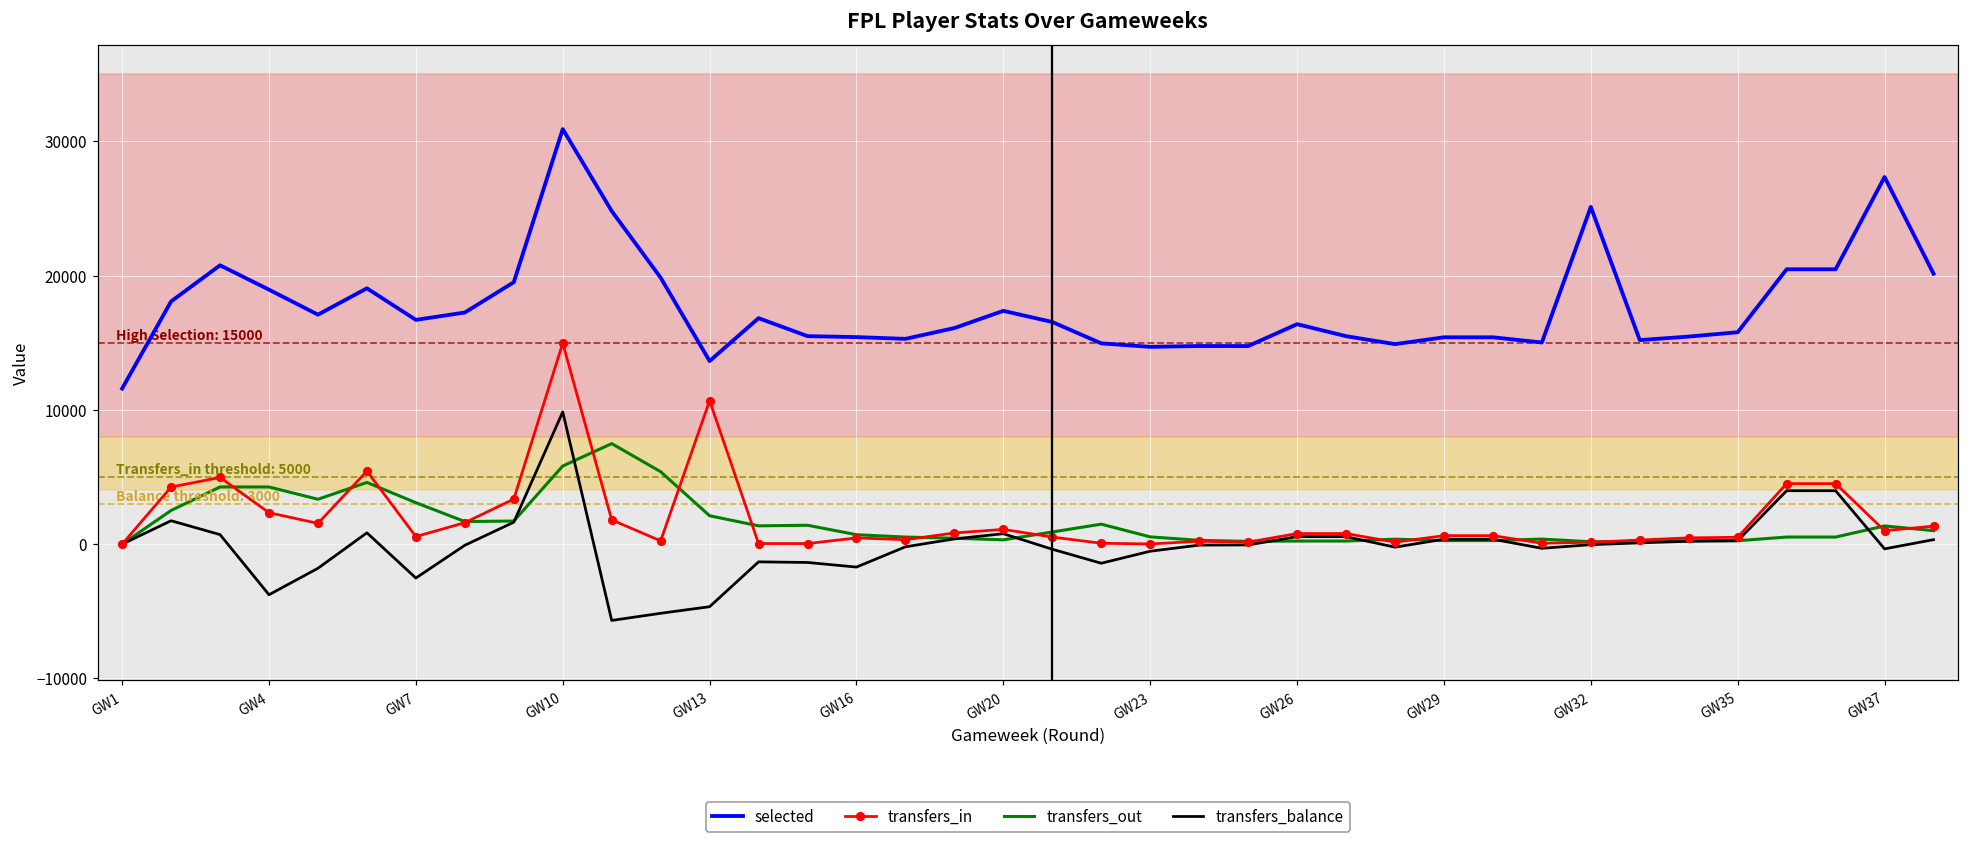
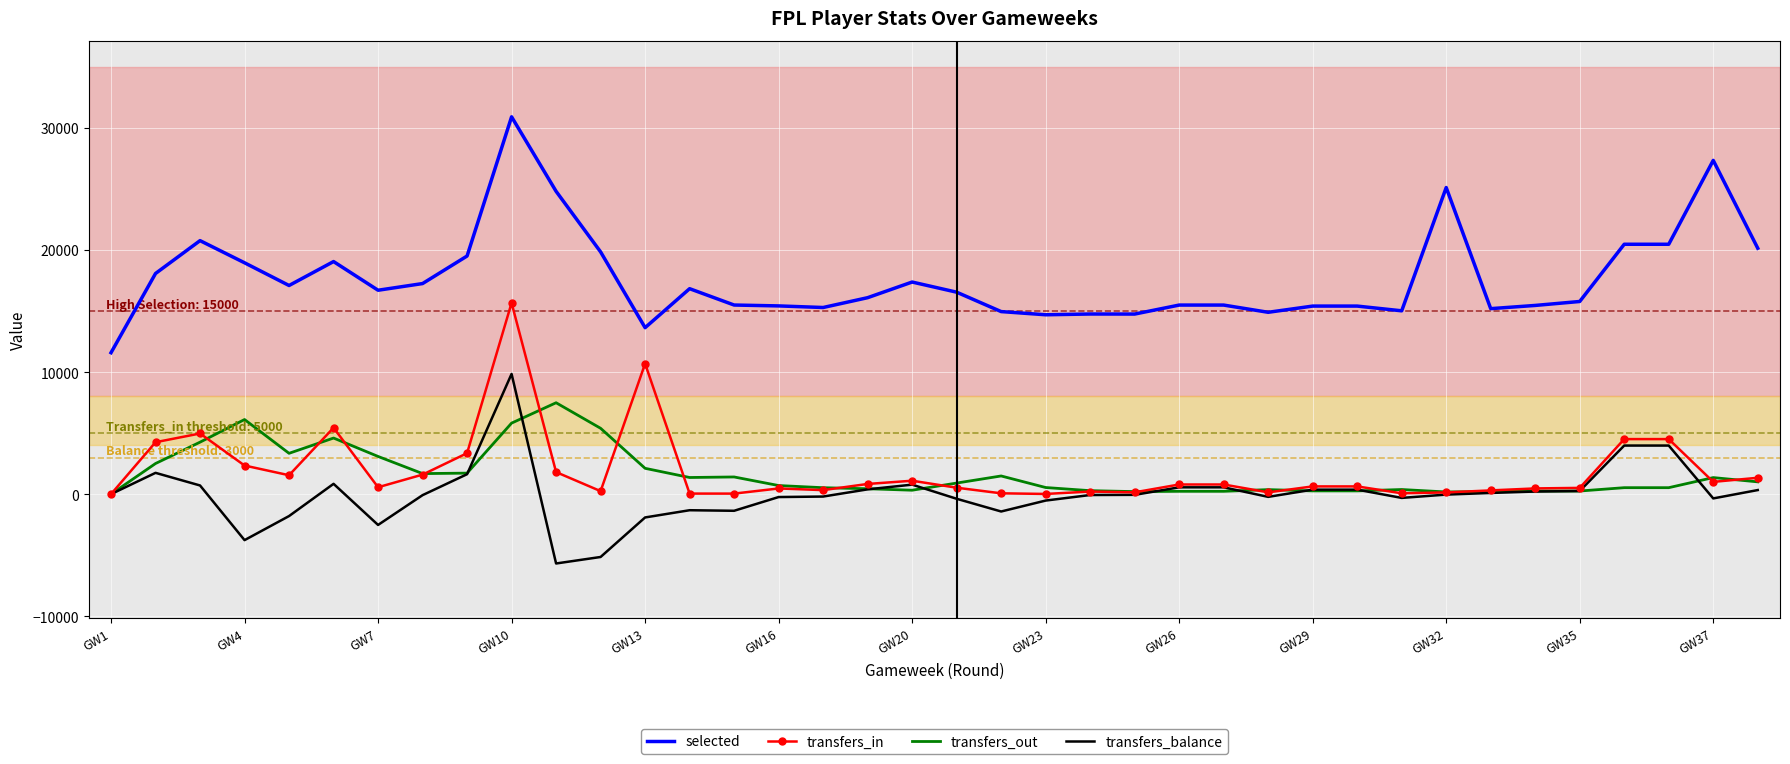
transfers_out, GW4: 4300 -> 6100
transfers_in, GW10: 15000 -> 15700
transfers_balance, GW13: -4700 -> -1900
transfers_balance, GW16: -1700 -> -200
selected, GW26: 16400 -> 15500
